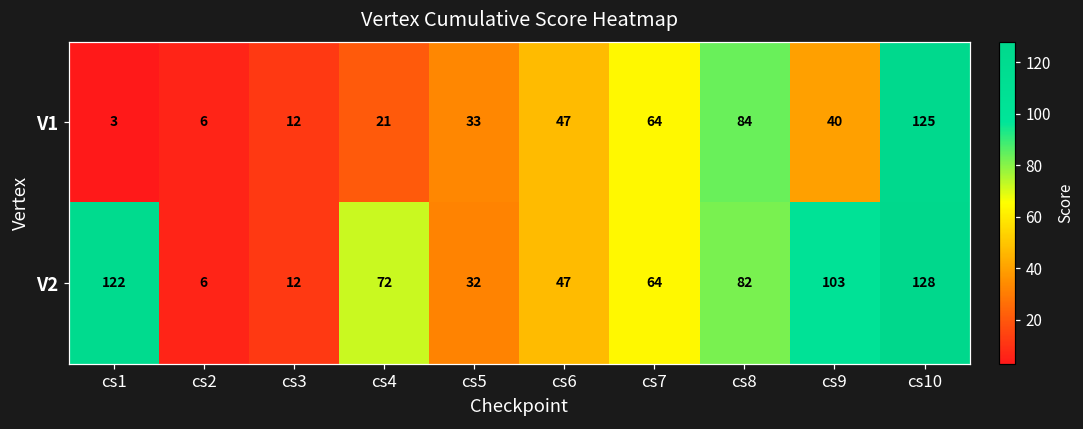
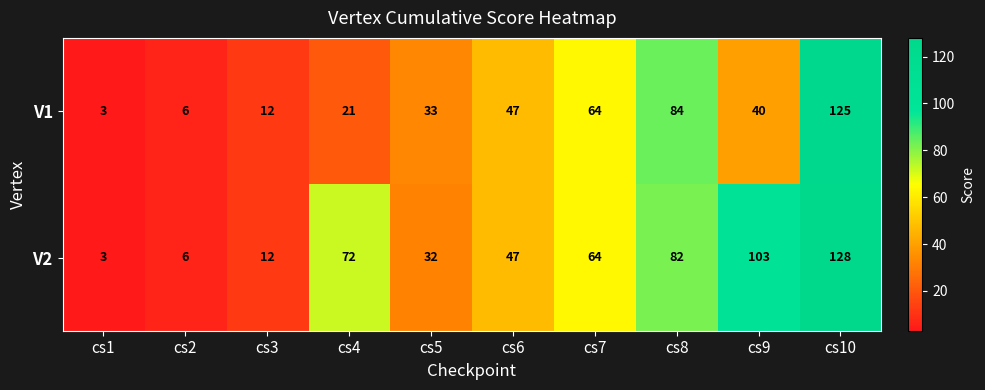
V2, cs1: 122 -> 3
